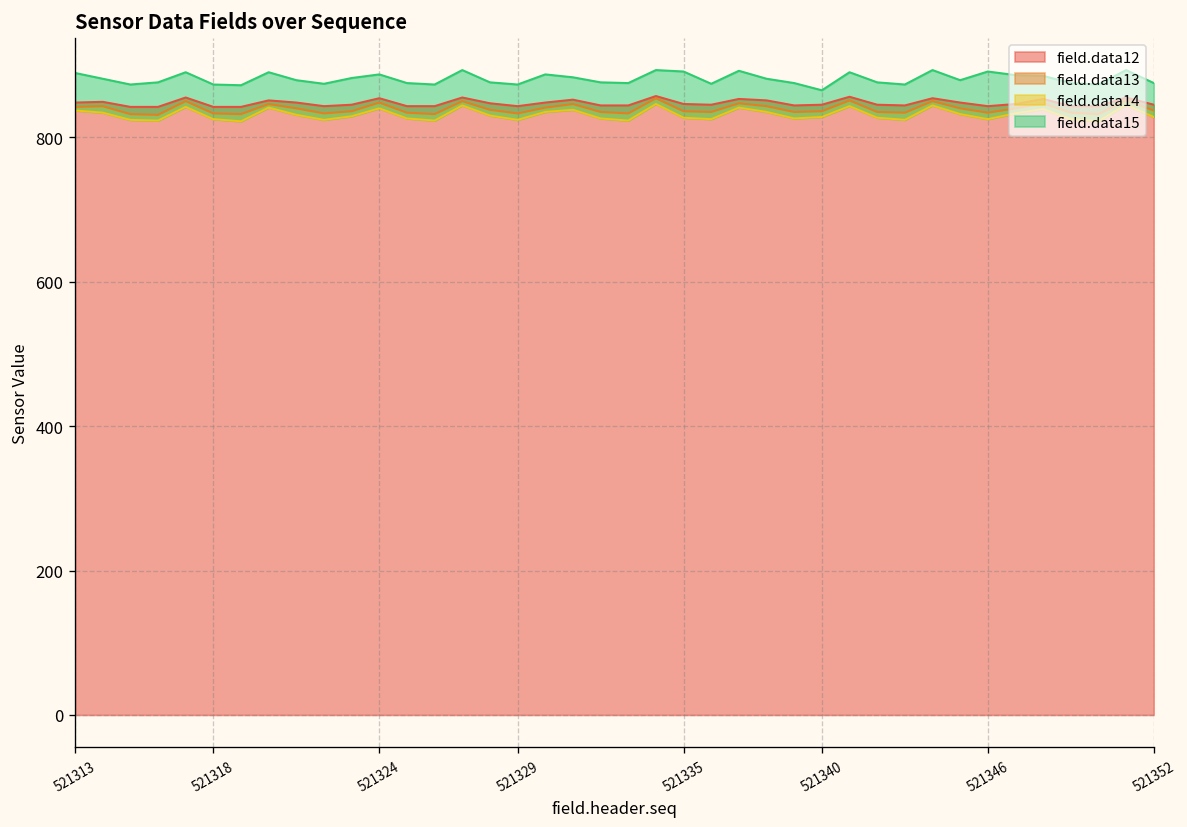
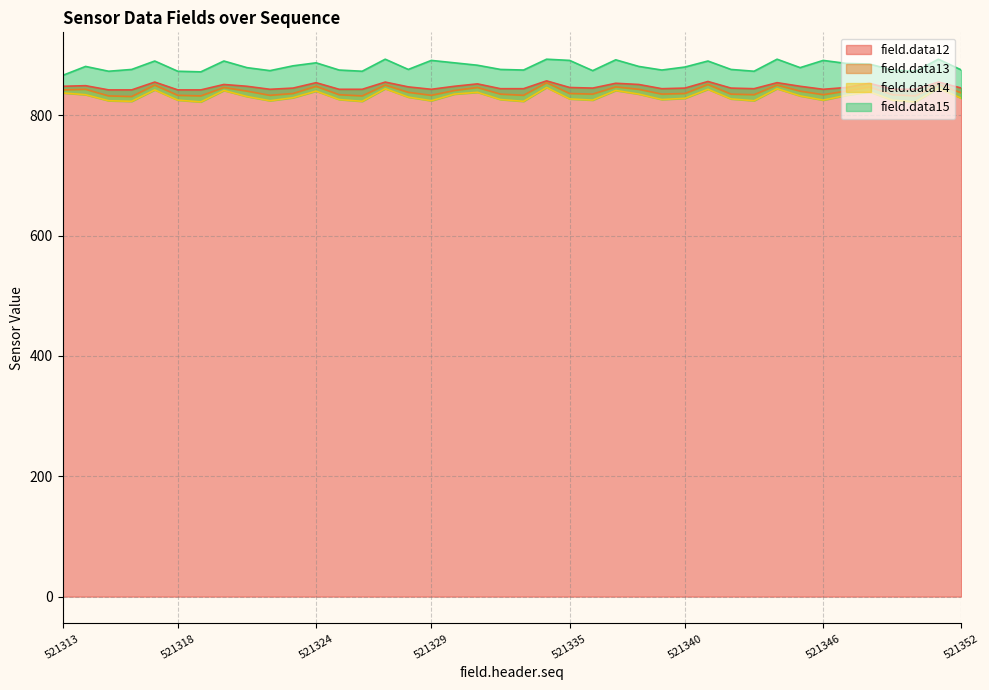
field.data15, 521313: 890 -> 870
field.data15, 521329: 870 -> 890
field.data15, 521340: 870 -> 880
